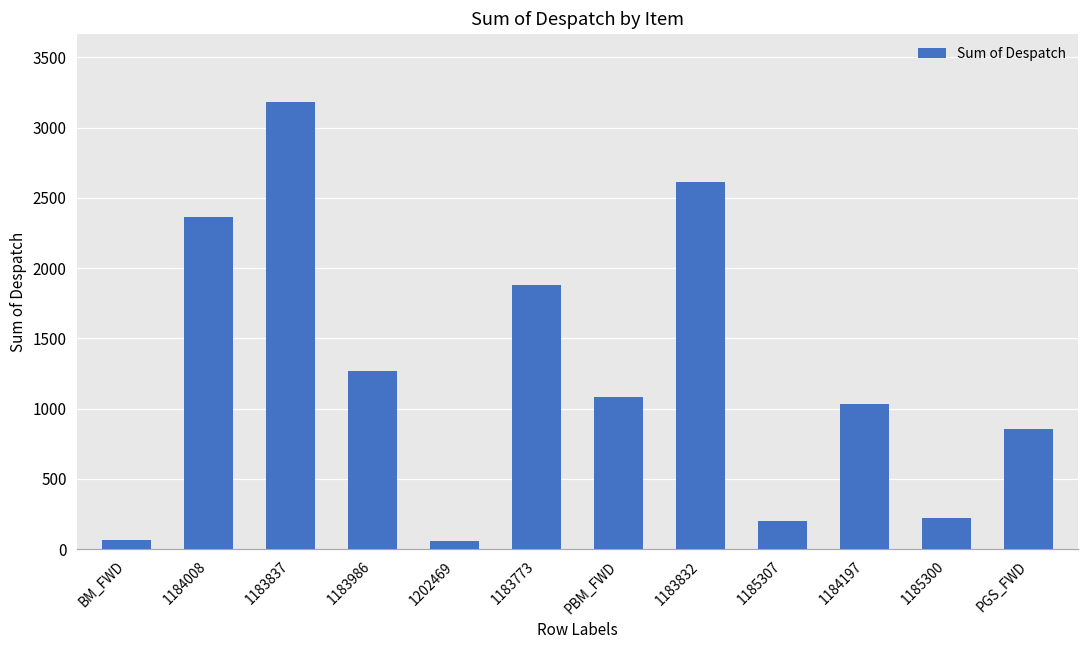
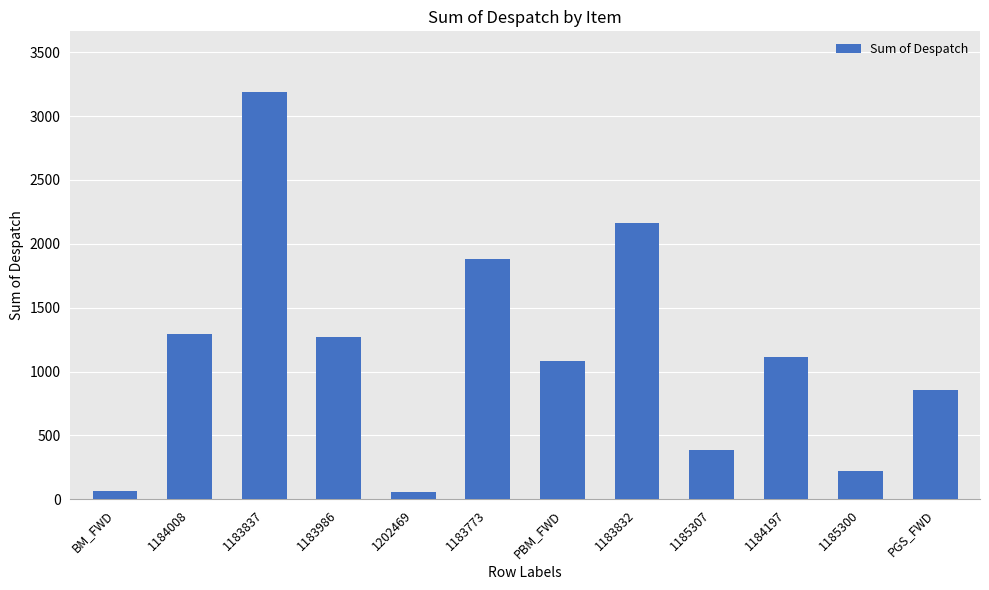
1184008: 2370 -> 1300
1183832: 2620 -> 2160
1185307: 200 -> 380
1184197: 1030 -> 1110
